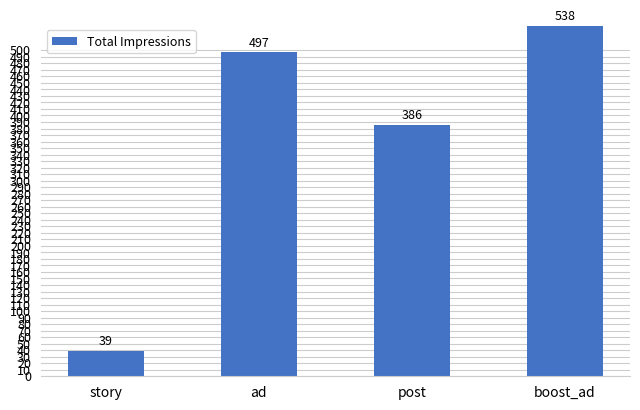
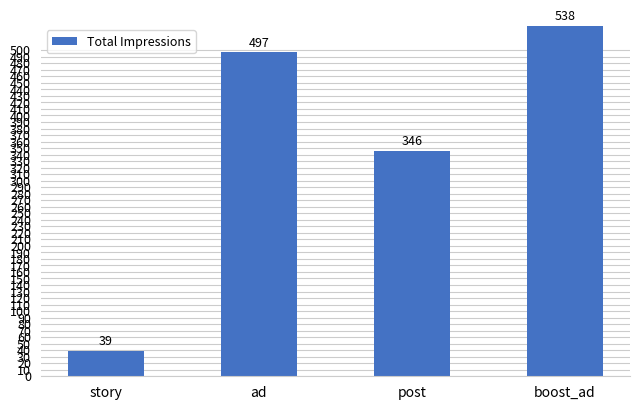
post: 386 -> 346
